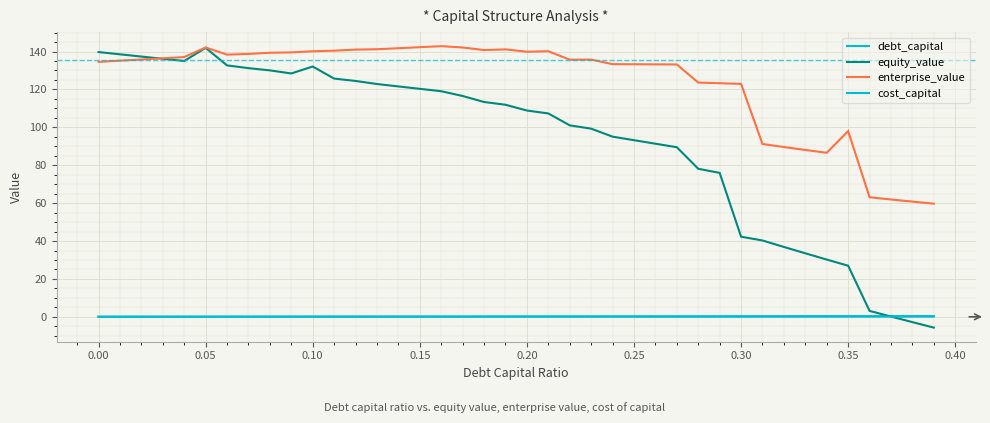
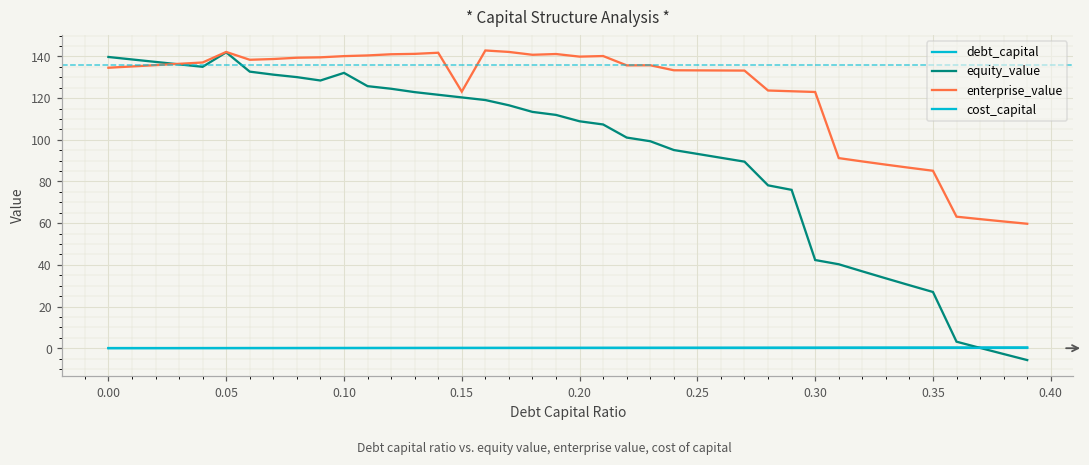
enterprise_value, 0.15: 142 -> 123
enterprise_value, 0.35: 98 -> 85
